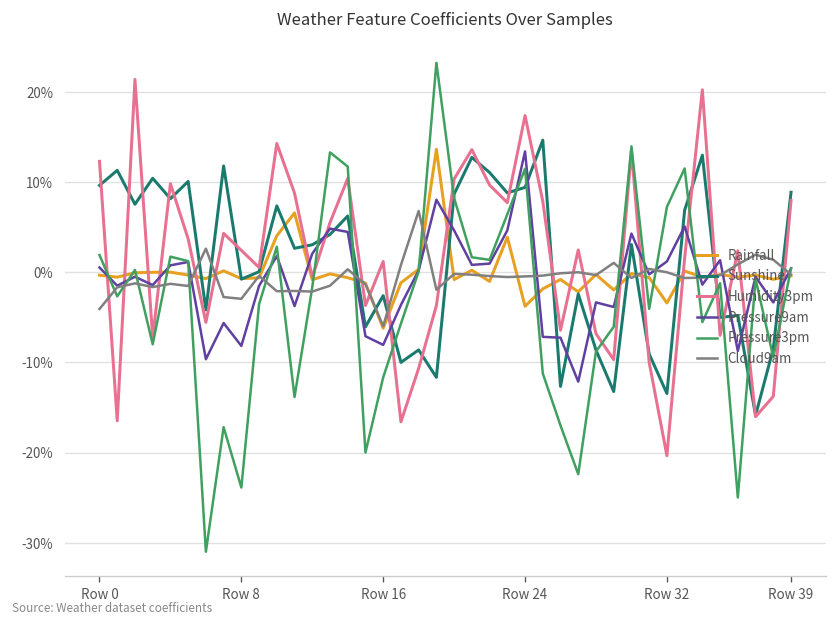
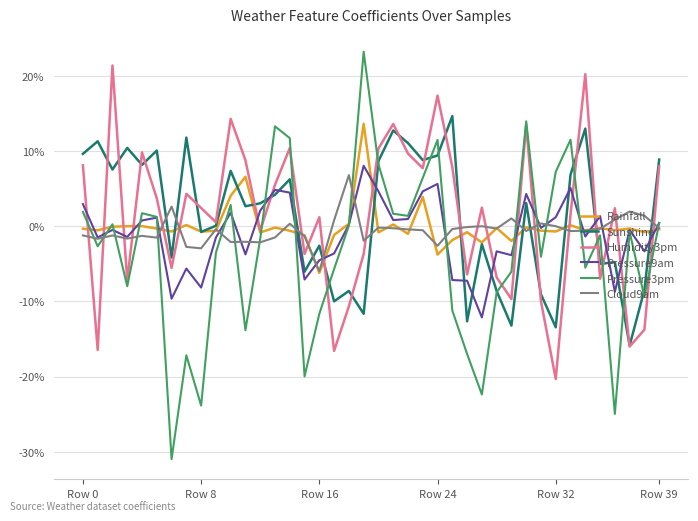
Humidity3pm, Row 0: 12% -> 8%
Pressure9am, Row 0: 1% -> 3%
Cloud9am, Row 0: -4% -> -1%
Pressure9am, Row 16: -8% -> -5%
Pressure9am, Row 24: 13% -> 6%
Cloud9am, Row 24: 0% -> -3%
Rainfall, Row 32: -3% -> -1%
